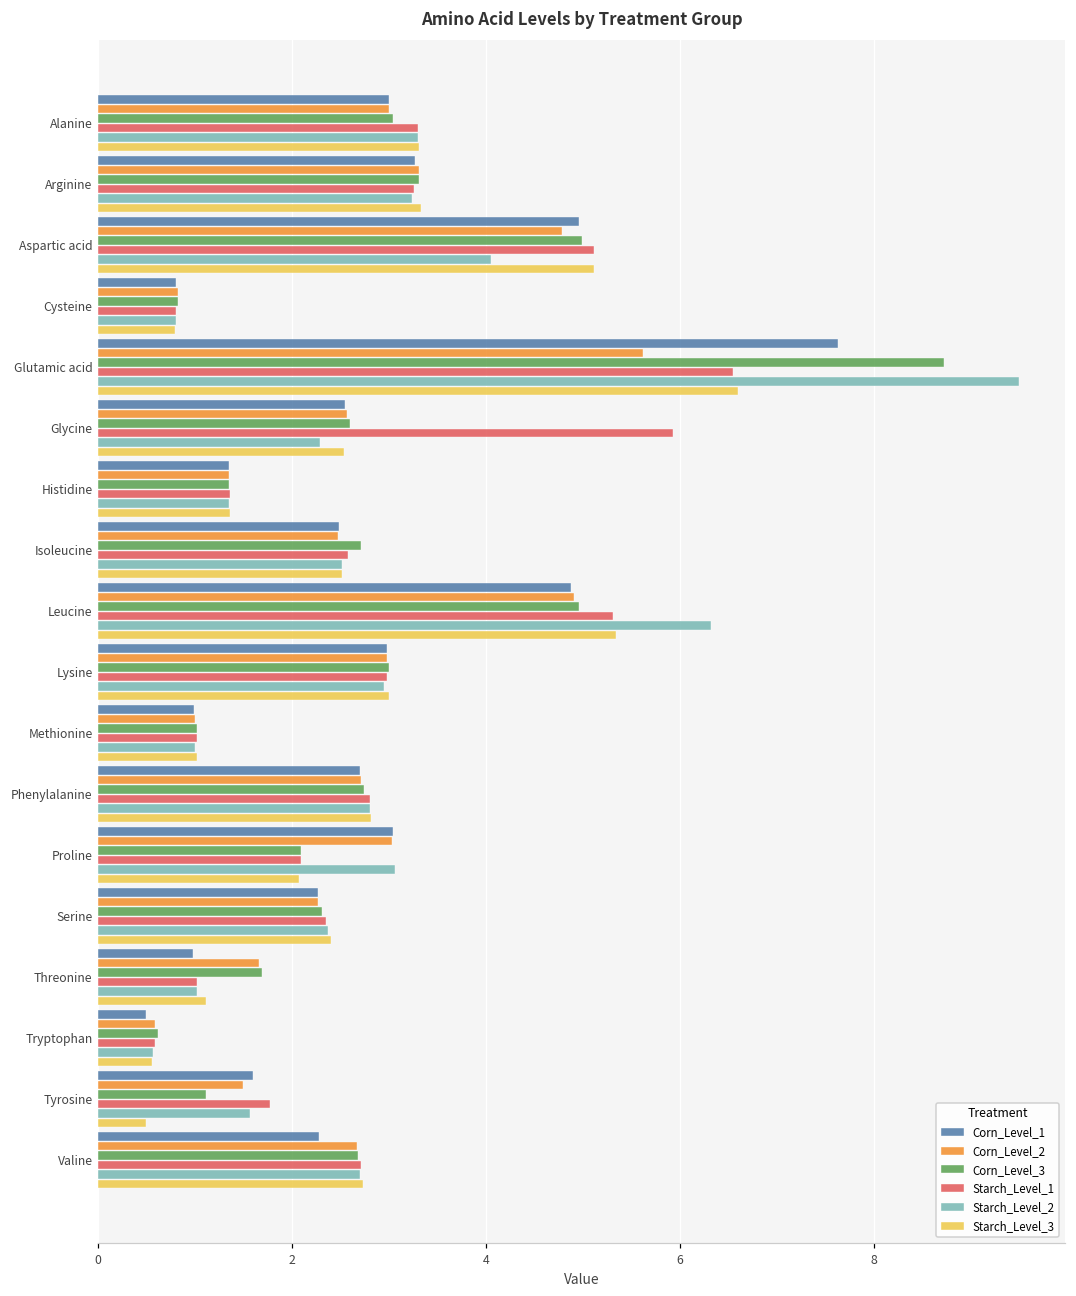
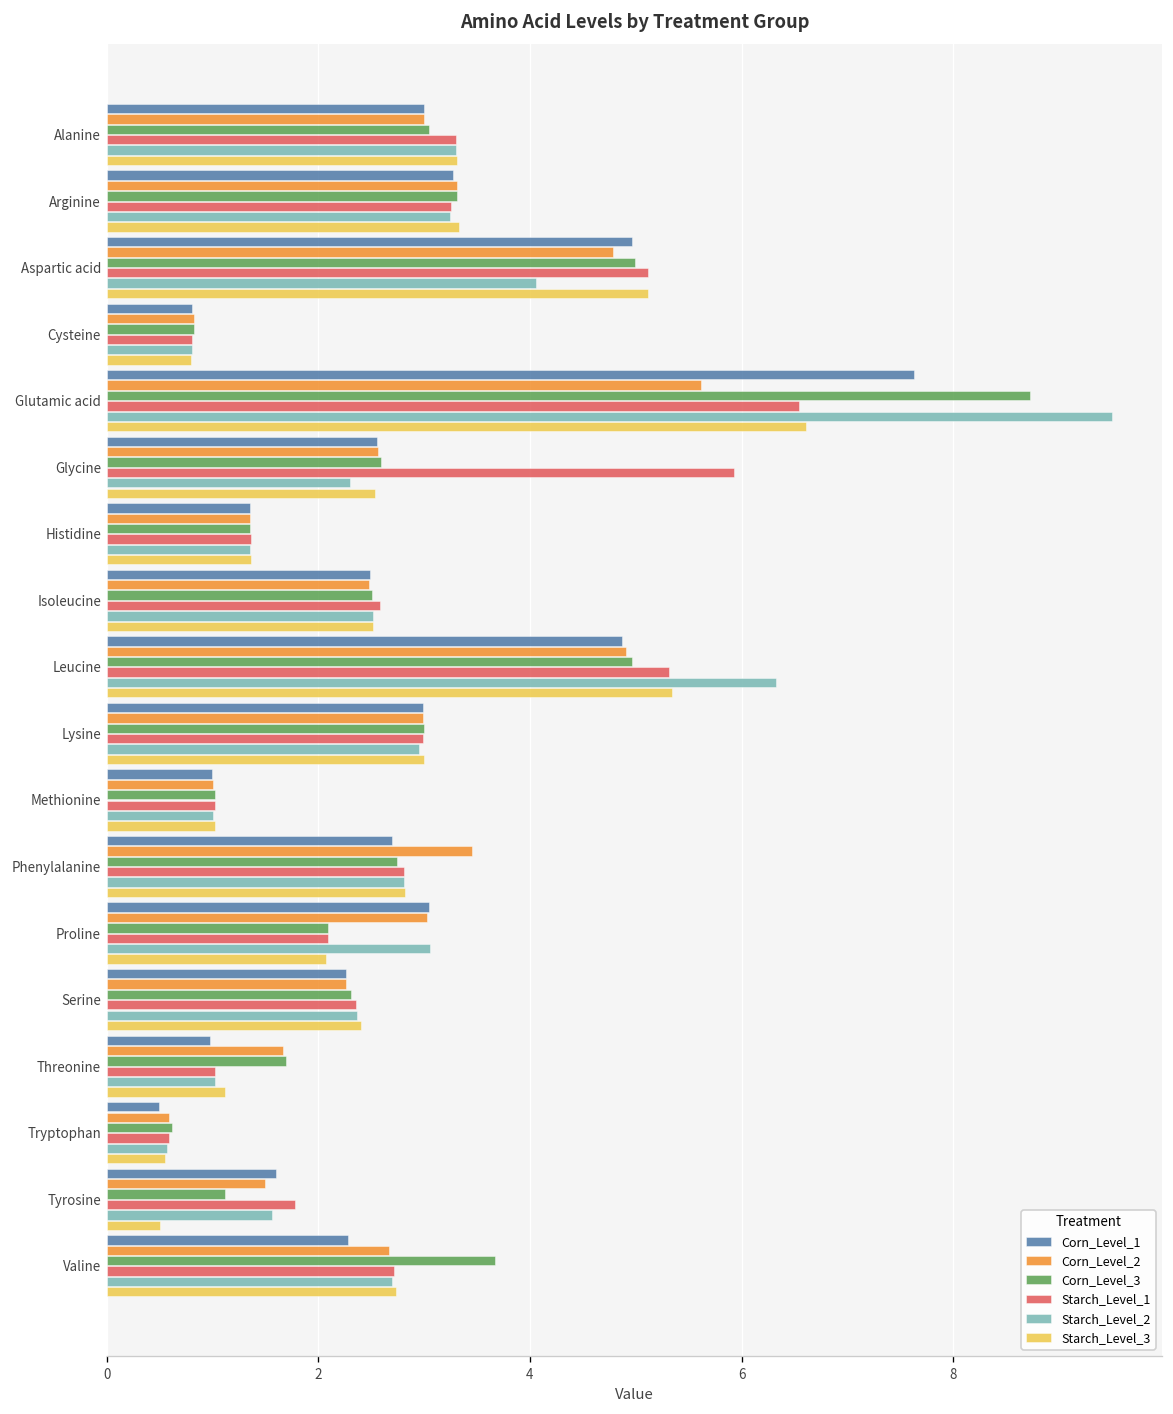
Corn_Level_3, Isoleucine: 2.7 -> 2.5
Corn_Level_2, Phenylalanine: 2.7 -> 3.5
Corn_Level_3, Valine: 2.7 -> 3.7
